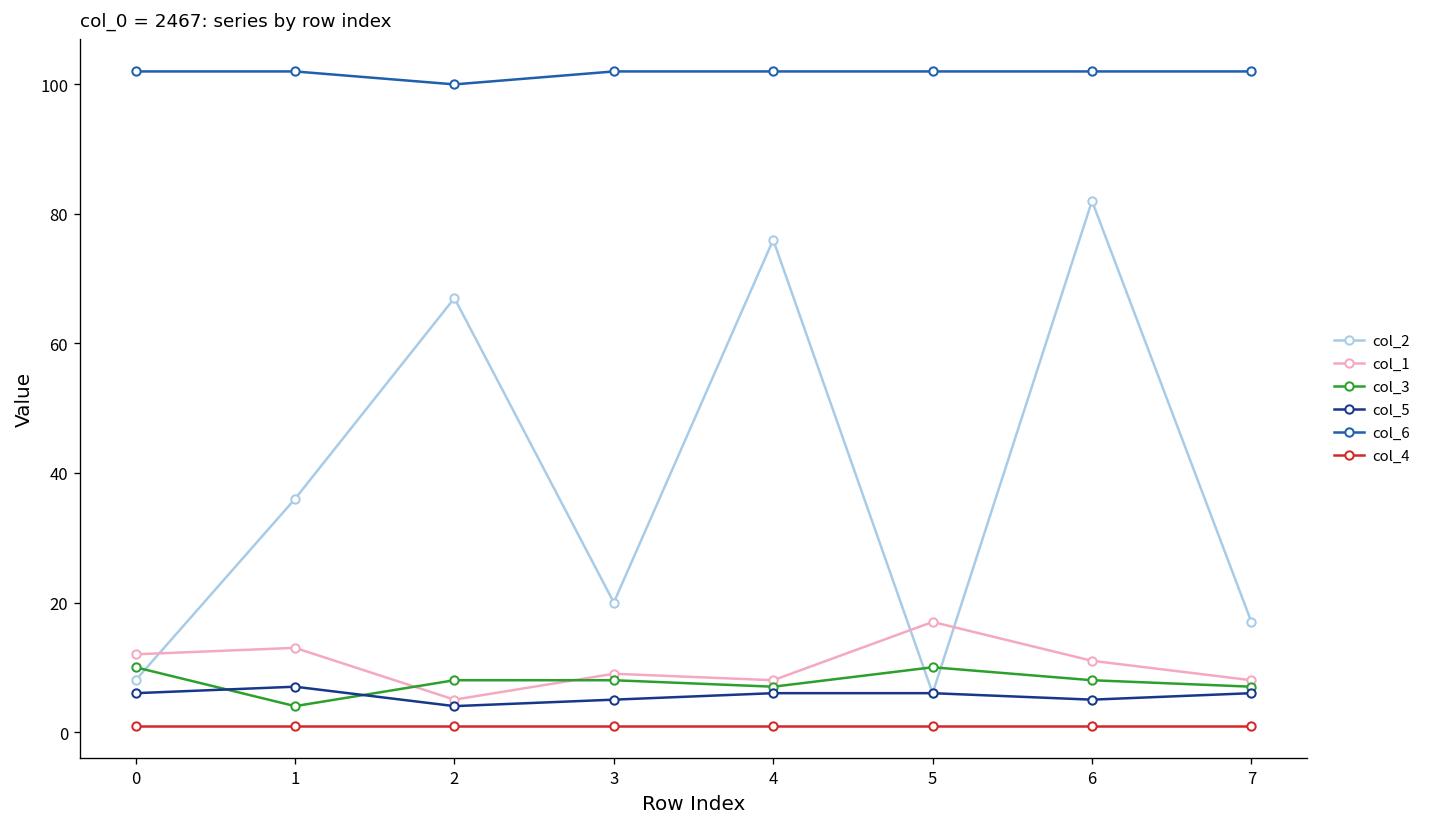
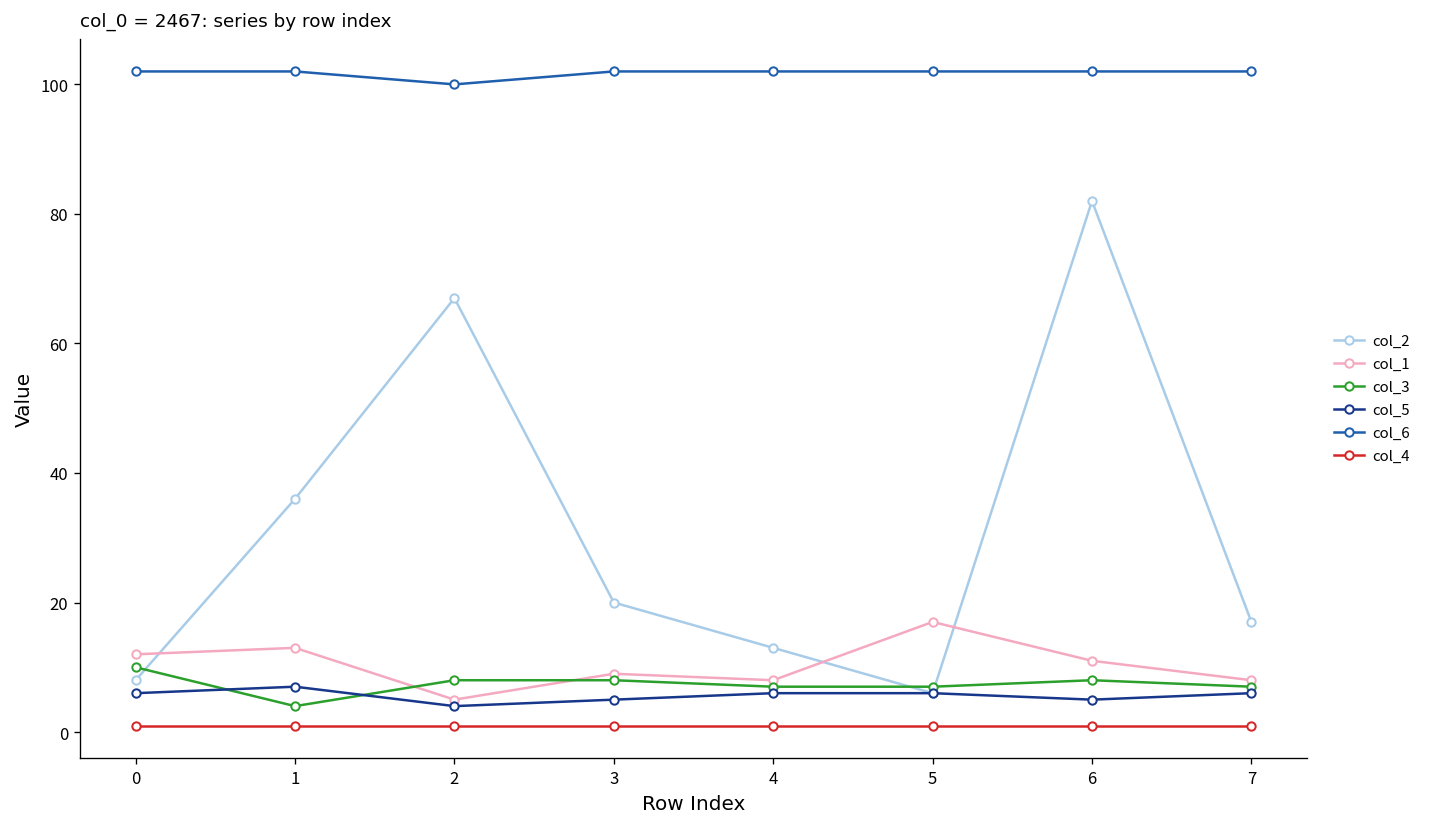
col_2, 4: 76 -> 13
col_3, 5: 10 -> 7
